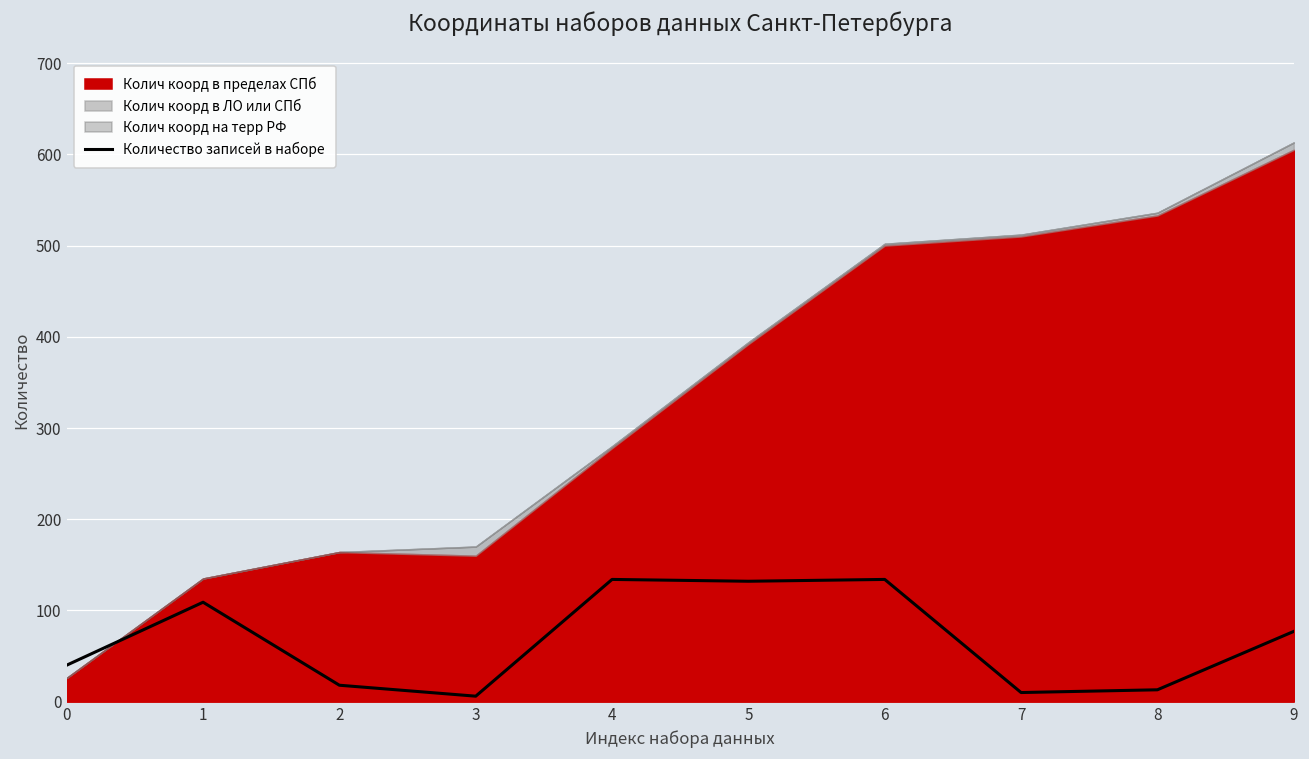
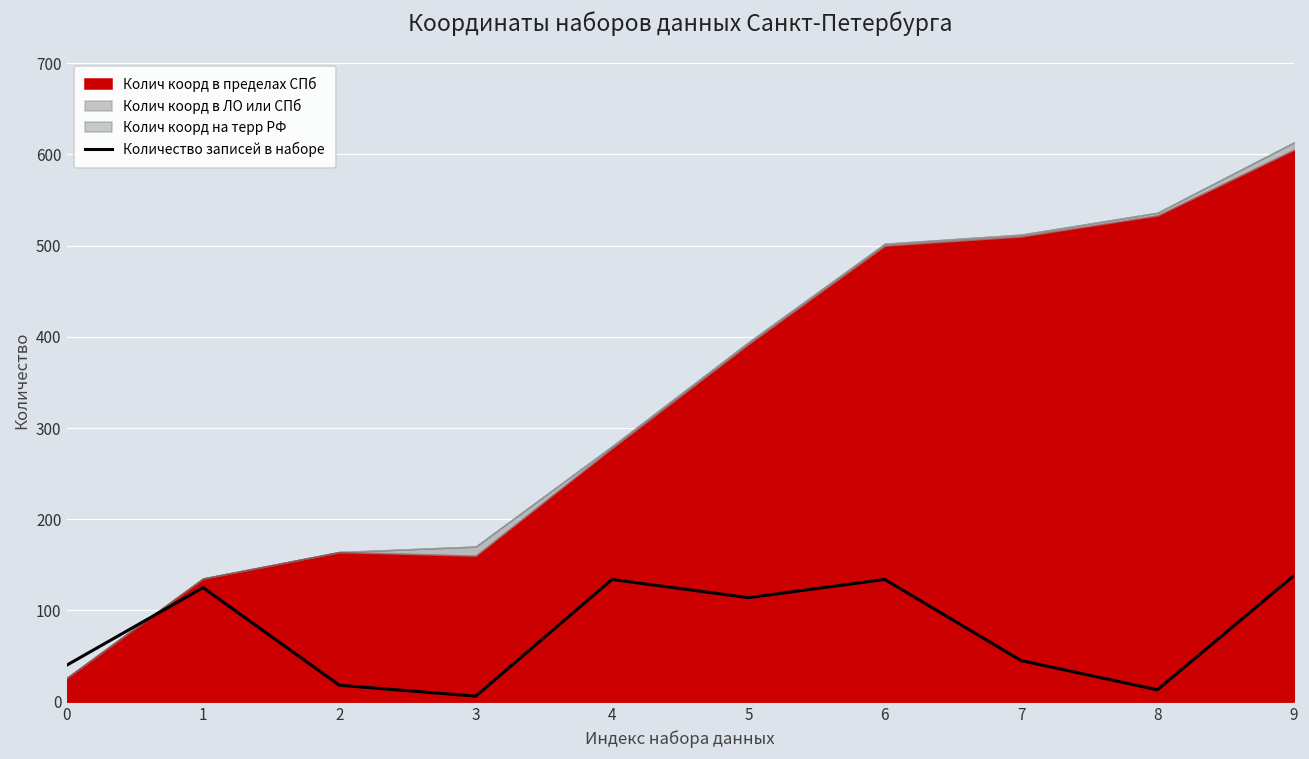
Количество записей в наборе, 1: 110 -> 130
Количество записей в наборе, 5: 130 -> 110
Количество записей в наборе, 7: 10 -> 50
Количество записей в наборе, 9: 80 -> 140
